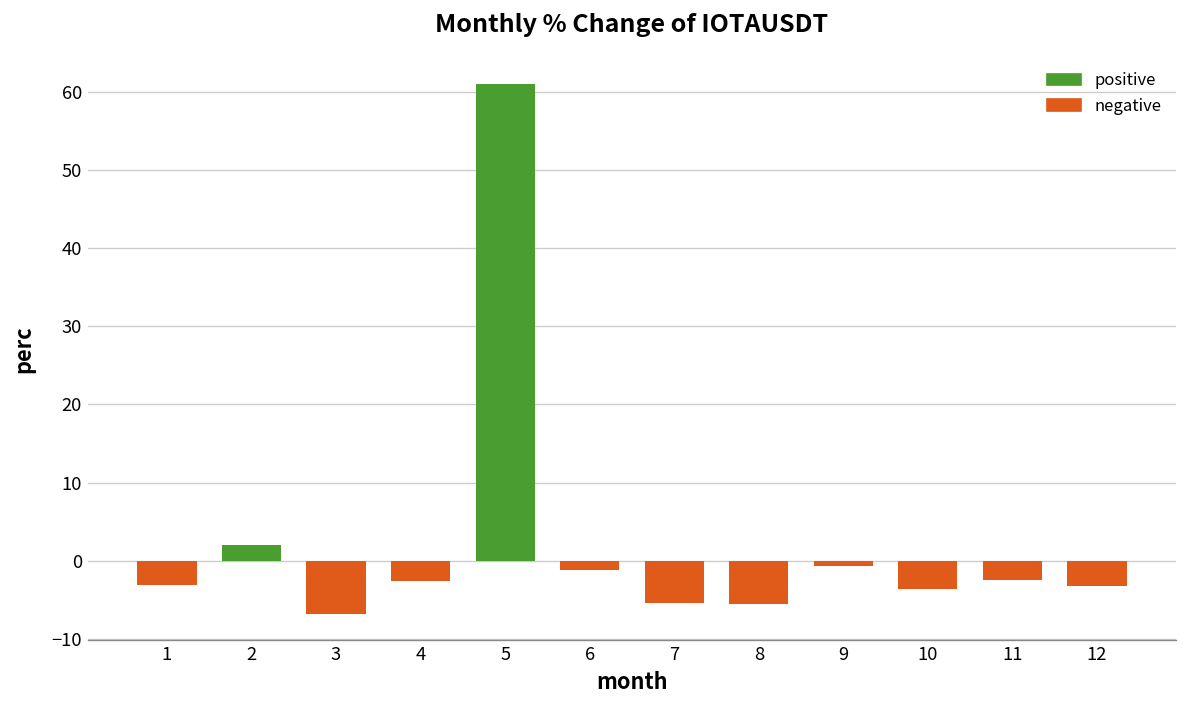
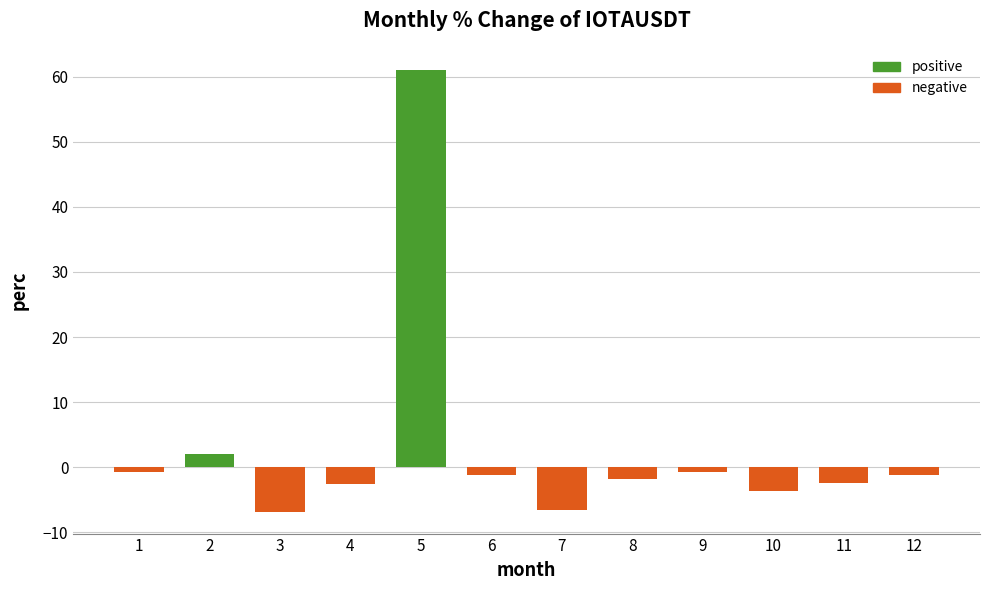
1: -3 -> -1
7: -5 -> -7
8: -6 -> -2
12: -3 -> -1
